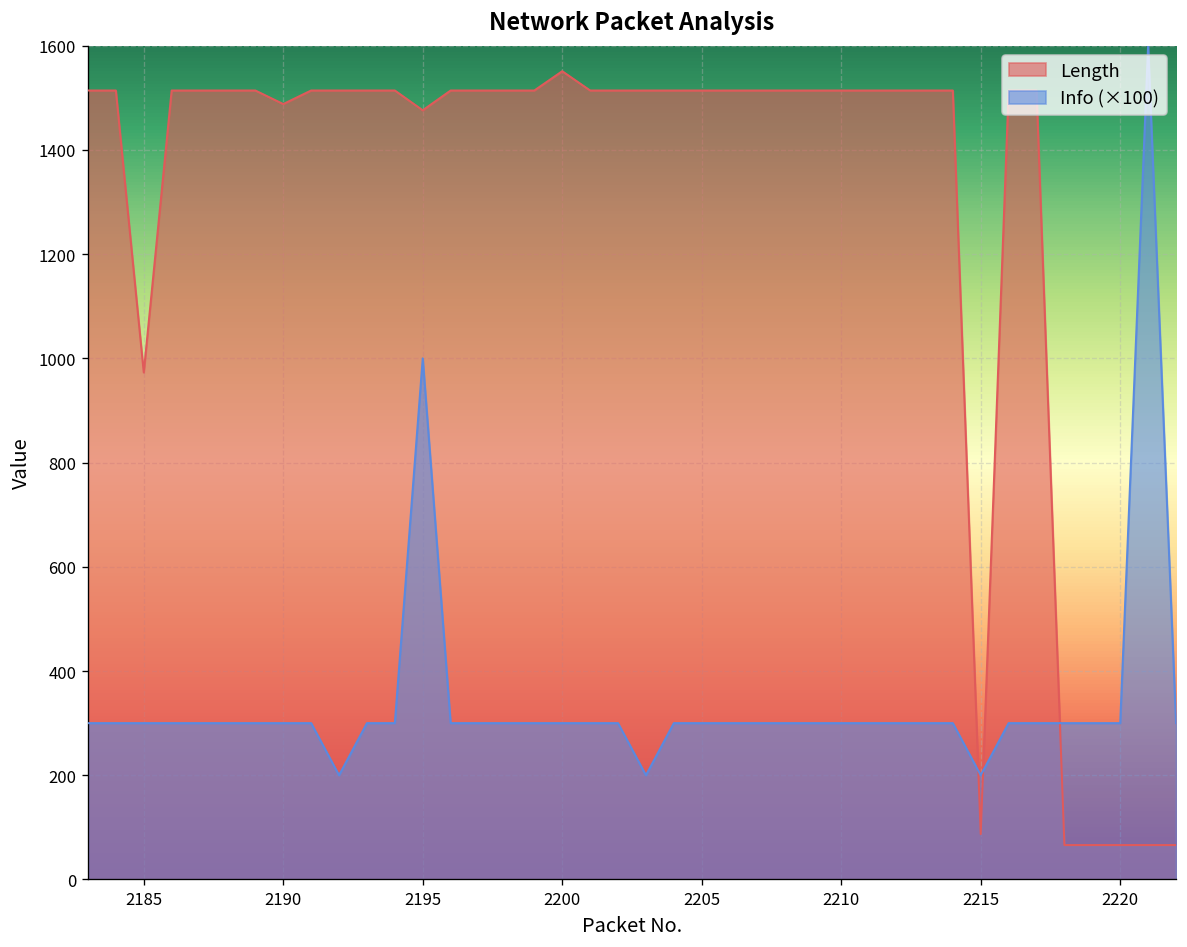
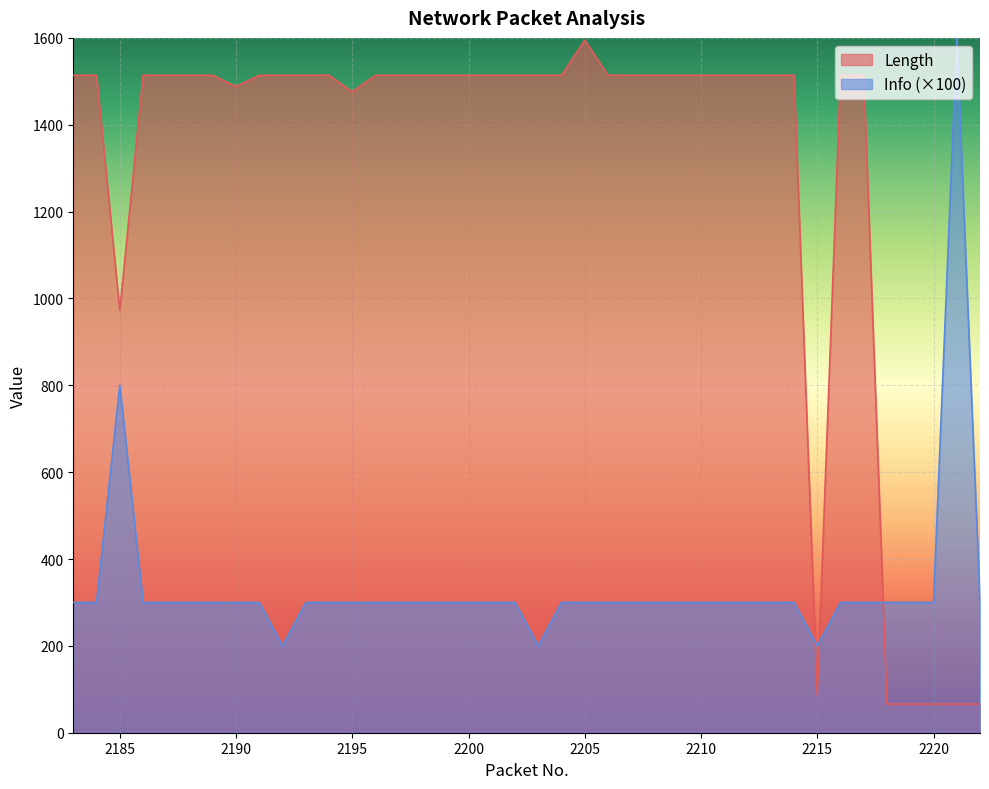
Info (×100), 2185: 300 -> 800
Info (×100), 2195: 1000 -> 300
Length, 2200: 1550 -> 1510
Length, 2205: 1510 -> 1600
